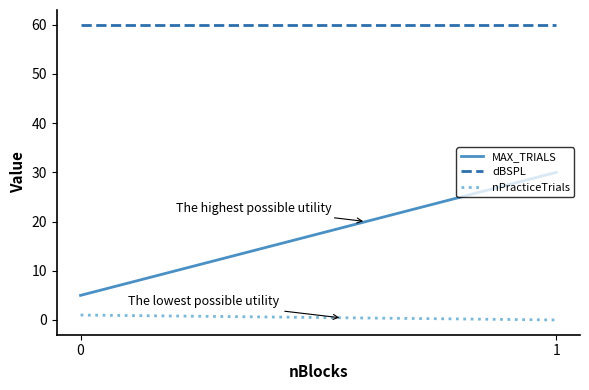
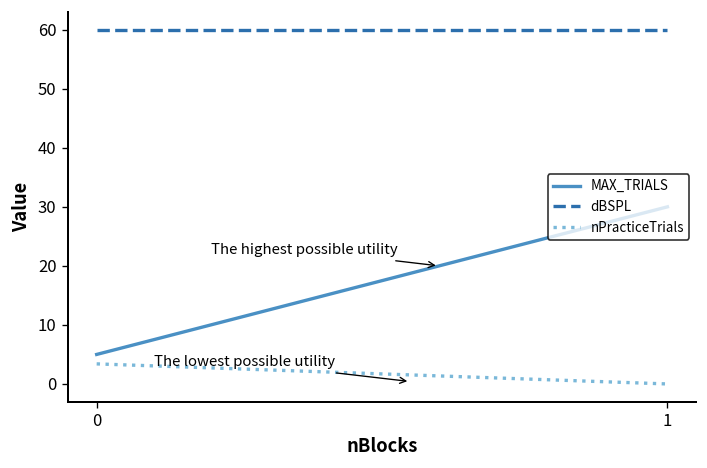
nPracticeTrials, 0: 1 -> 3
